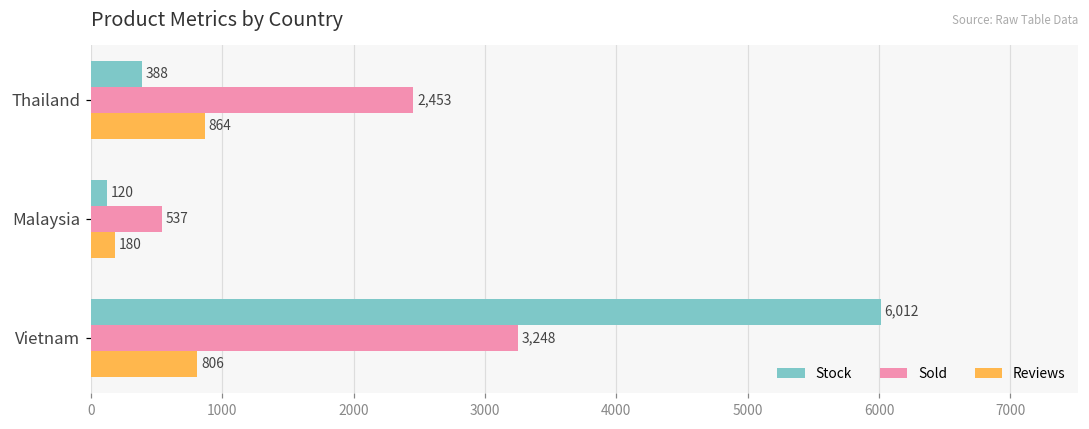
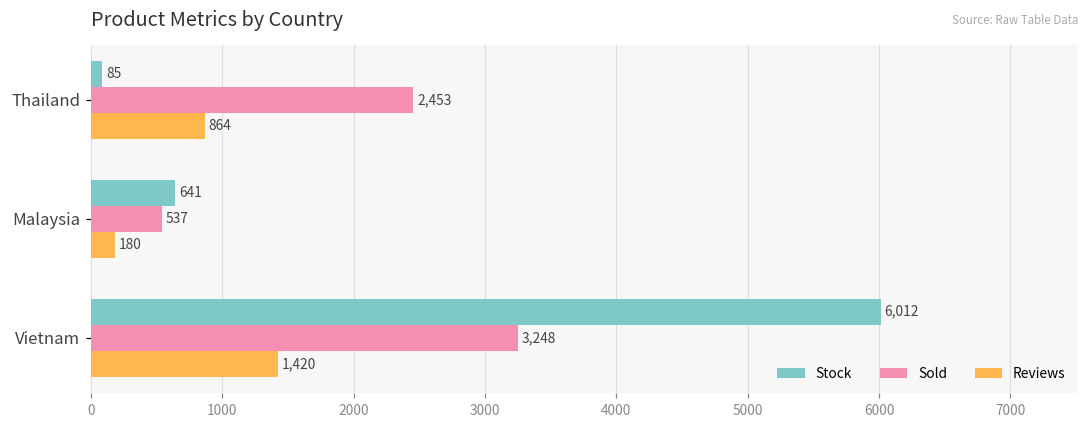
Stock, Thailand: 388 -> 85
Stock, Malaysia: 120 -> 641
Reviews, Vietnam: 806 -> 1,420
